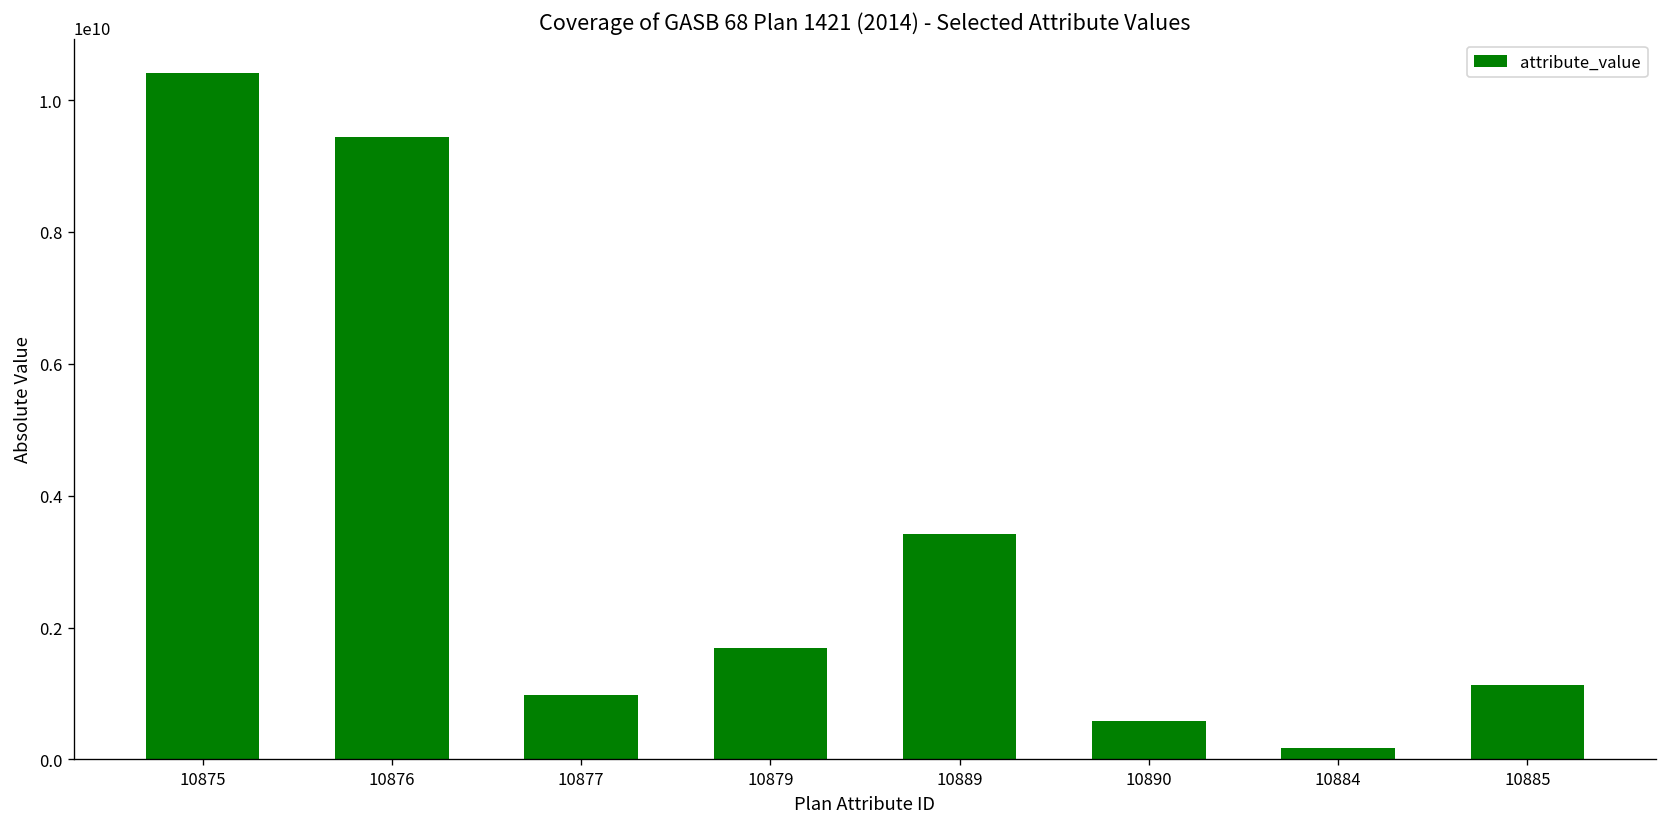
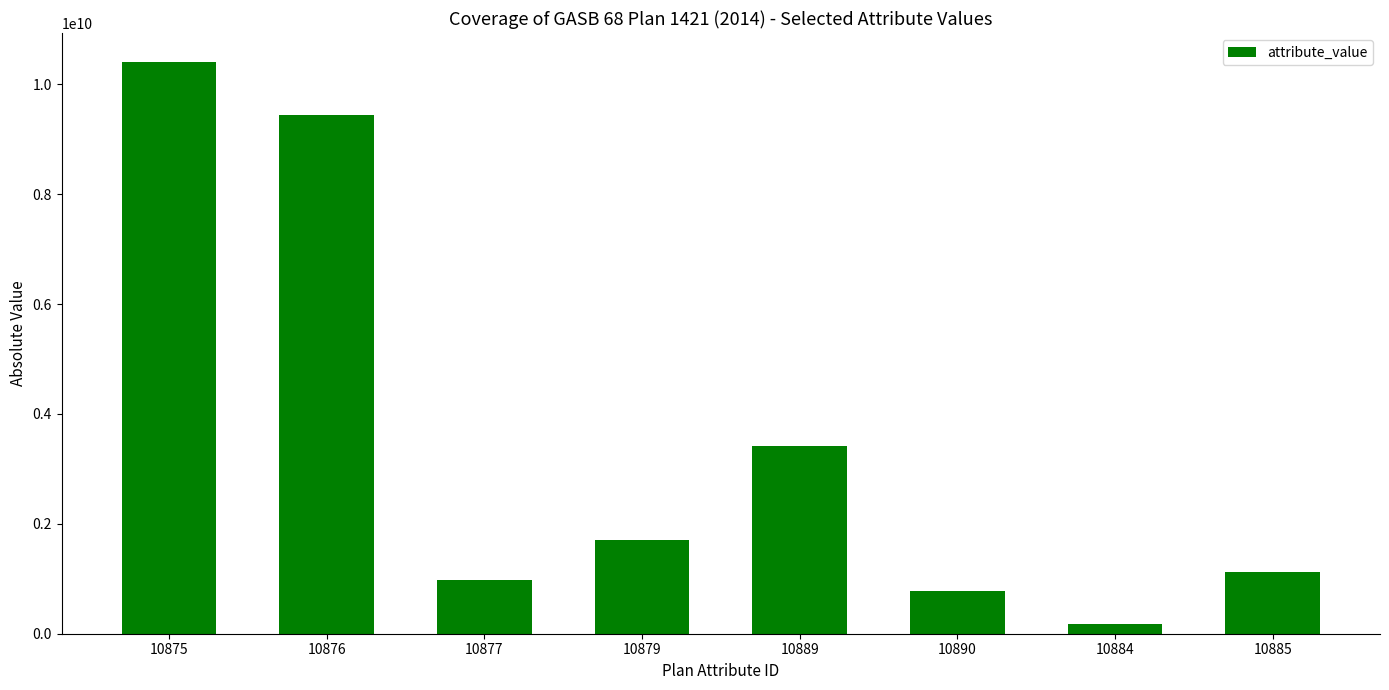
10890: 600000000 -> 800000000
